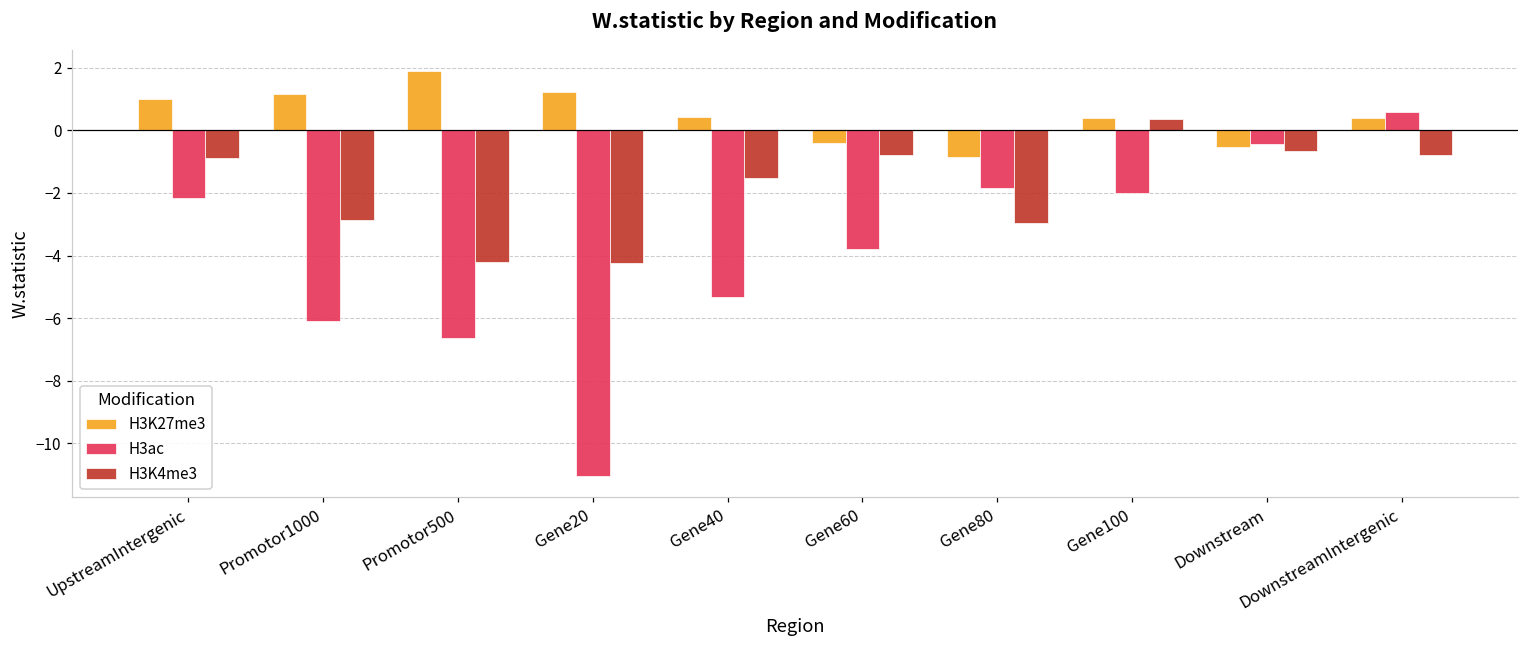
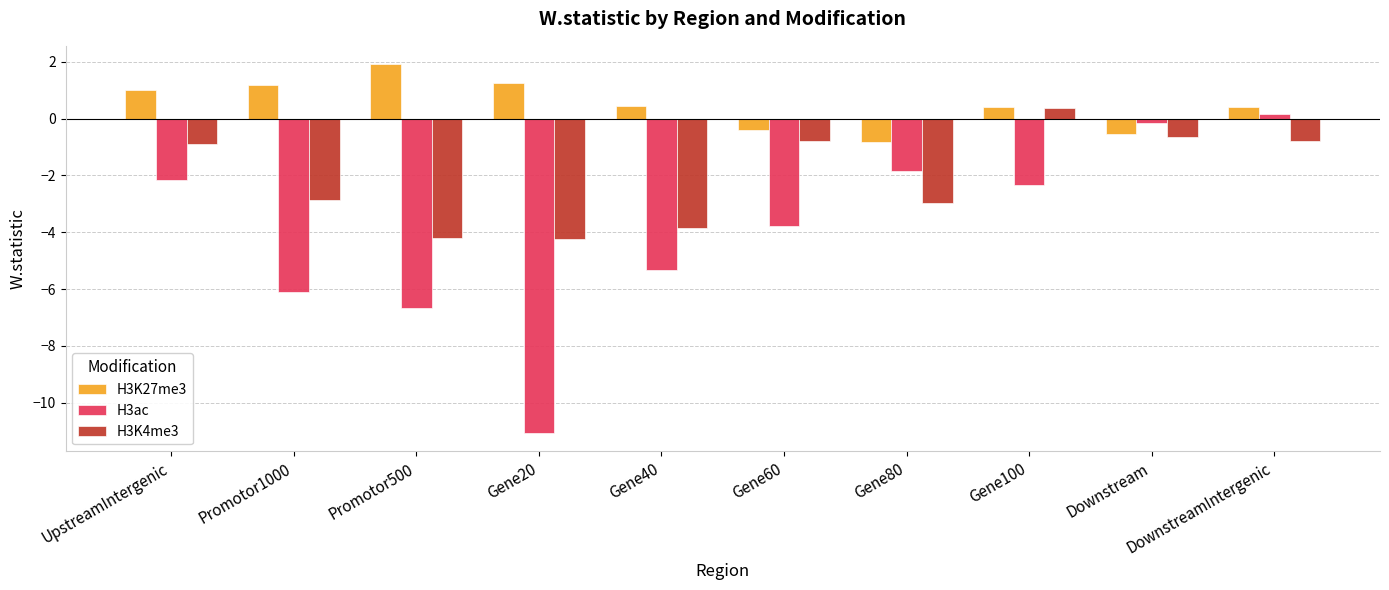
H3K4me3, Gene40: -1.5 -> -3.8
H3ac, Gene100: -2.0 -> -2.3
H3ac, Downstream: -0.4 -> -0.1
H3ac, DownstreamIntergenic: 0.6 -> 0.2
